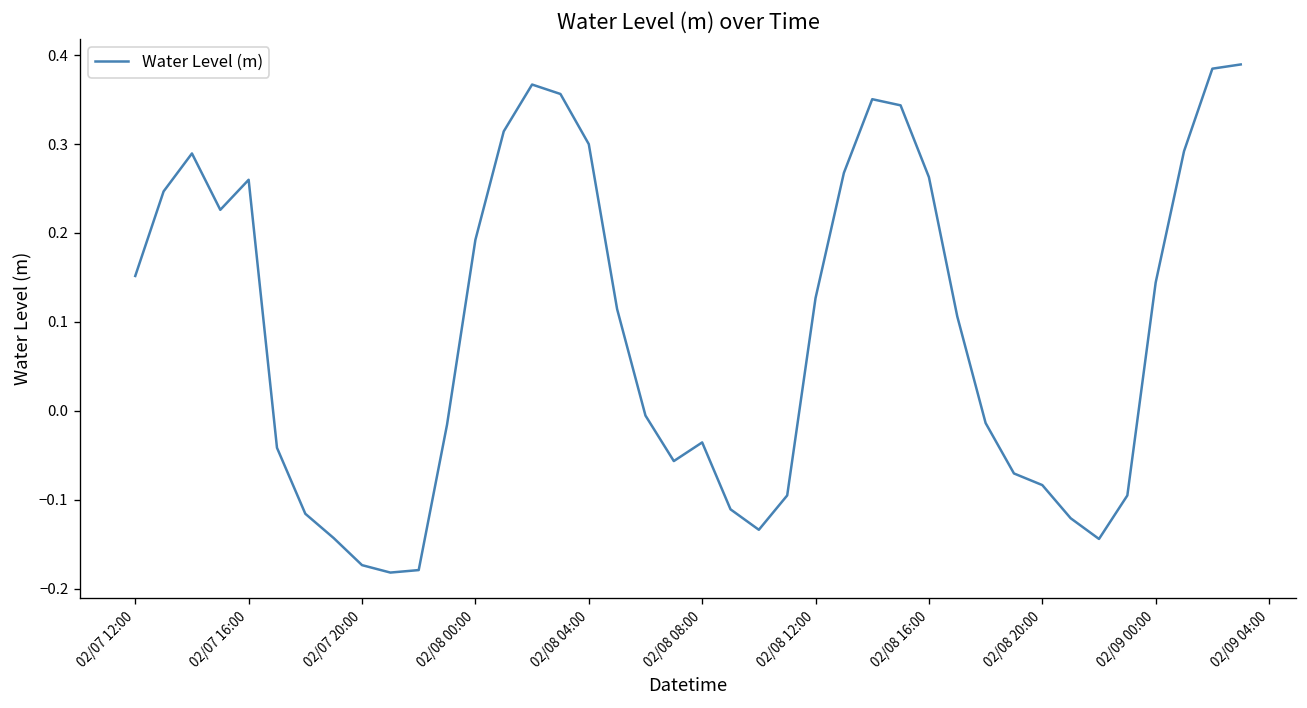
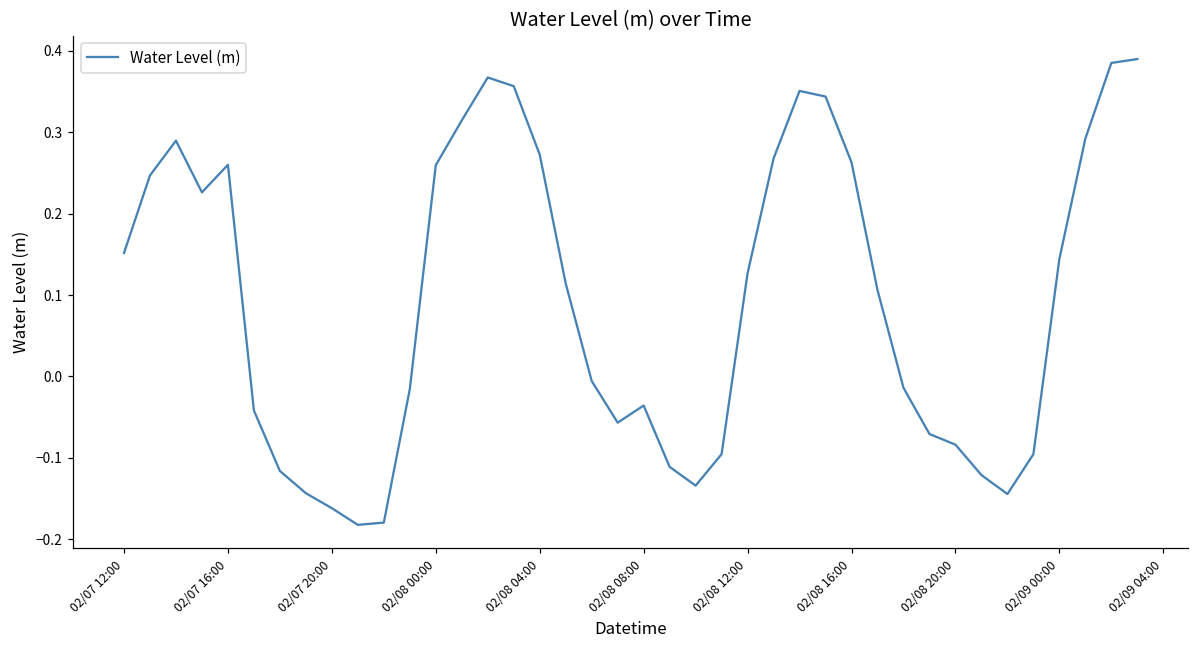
02/07 20:00: -0.17 -> -0.16
02/08 00:00: 0.19 -> 0.26
02/08 04:00: 0.30 -> 0.27
